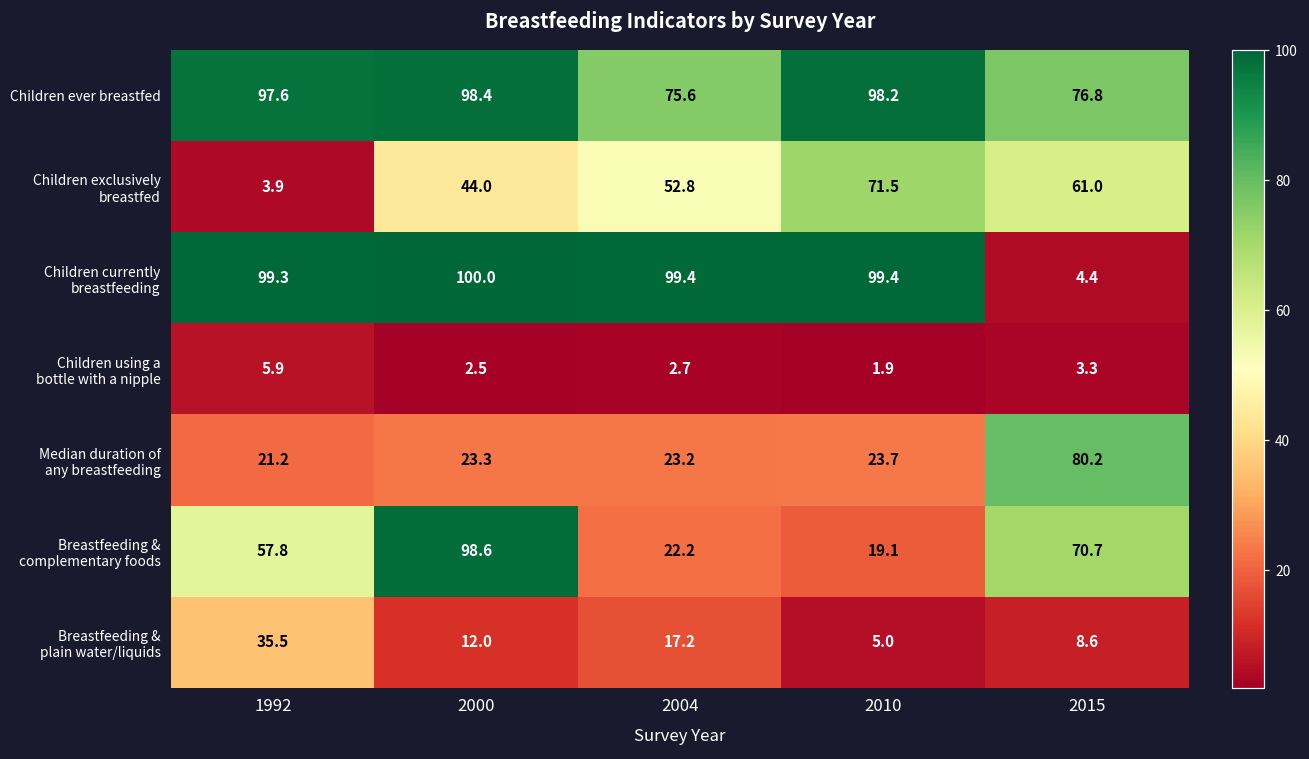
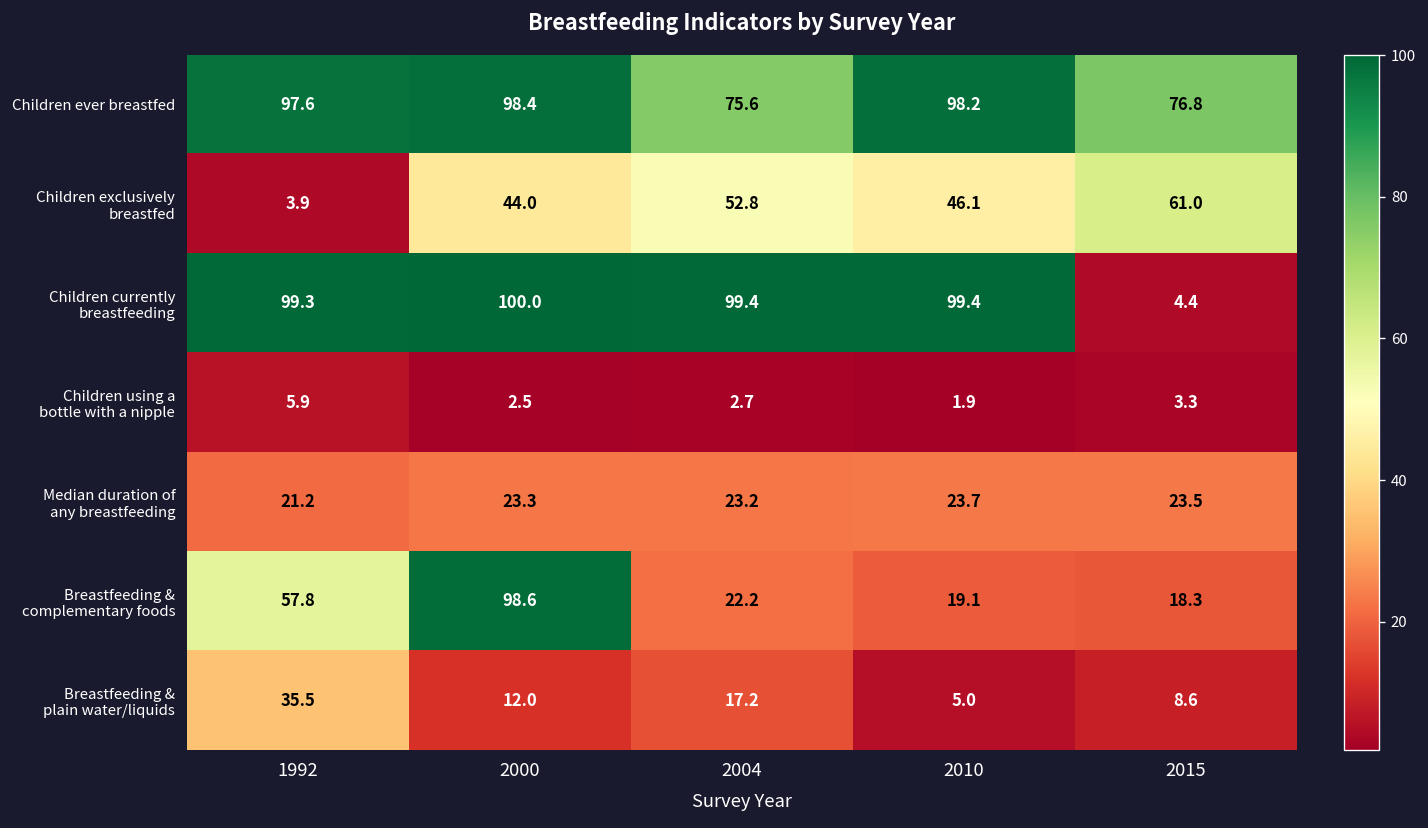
Children exclusively breastfed, 2010: 71.5 -> 46.1
Median duration of any breastfeeding, 2015: 80.2 -> 23.5
Breastfeeding & complementary foods, 2015: 70.7 -> 18.3
